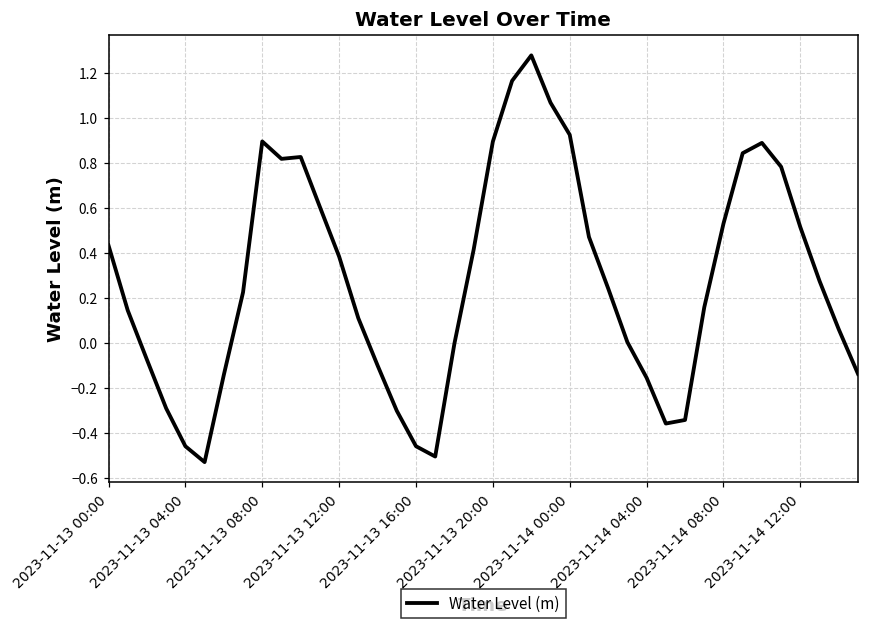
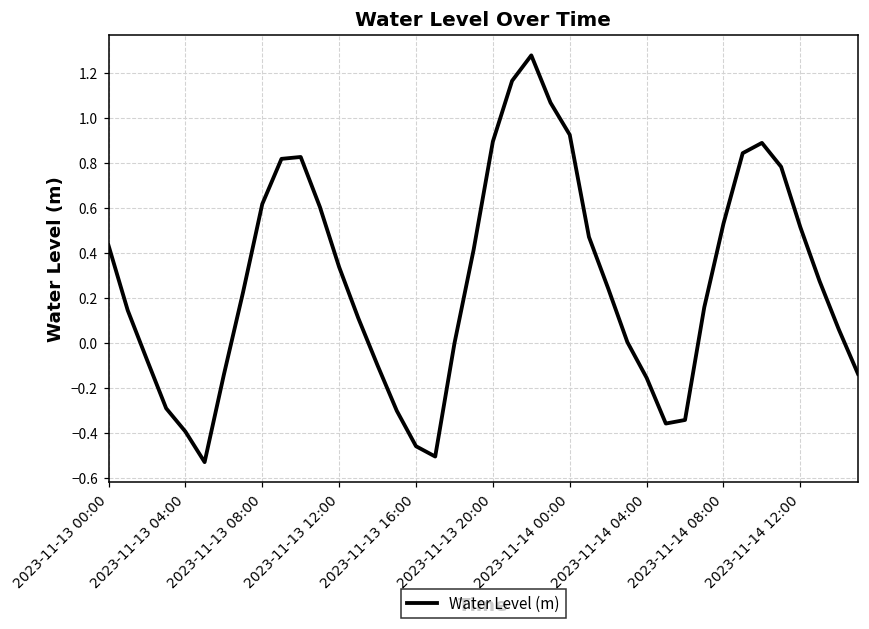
2023-11-13 04:00: -0.46 -> -0.39
2023-11-13 08:00: 0.89 -> 0.62
2023-11-13 12:00: 0.38 -> 0.34
